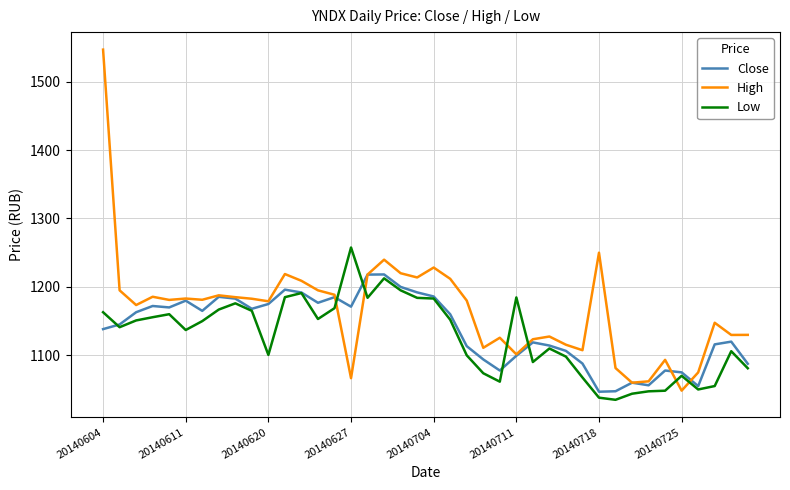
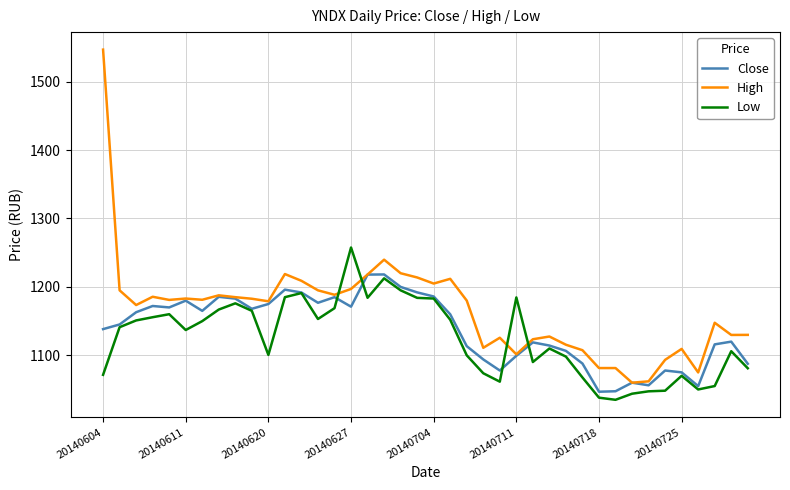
Low, 20140604: 1160 -> 1070
High, 20140627: 1070 -> 1200
High, 20140704: 1230 -> 1200
High, 20140718: 1250 -> 1080
High, 20140725: 1050 -> 1110
